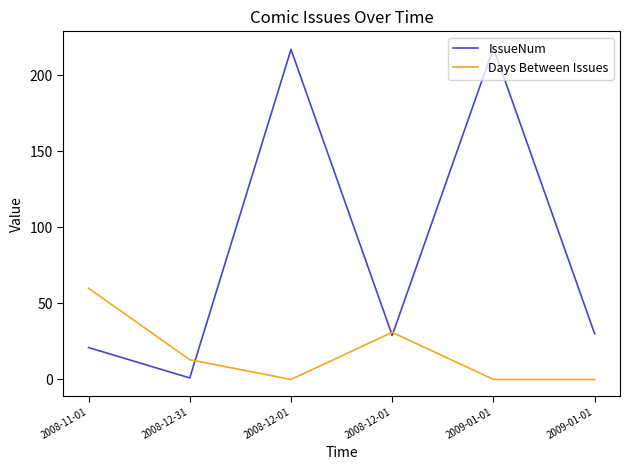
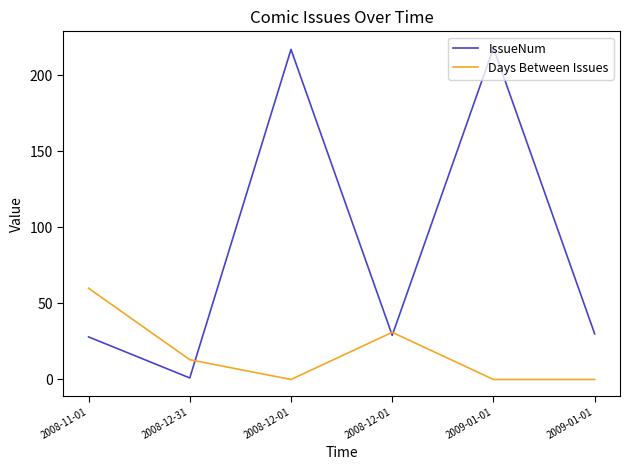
IssueNum, 2008-11-01: 21 -> 28
